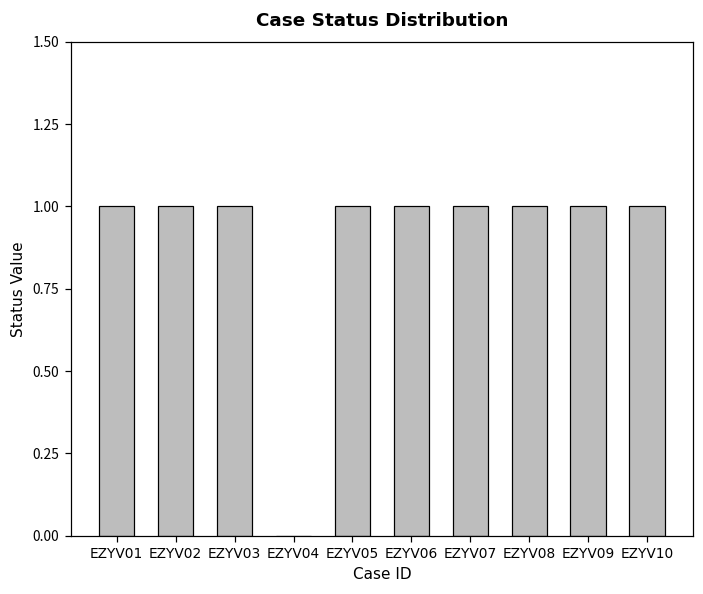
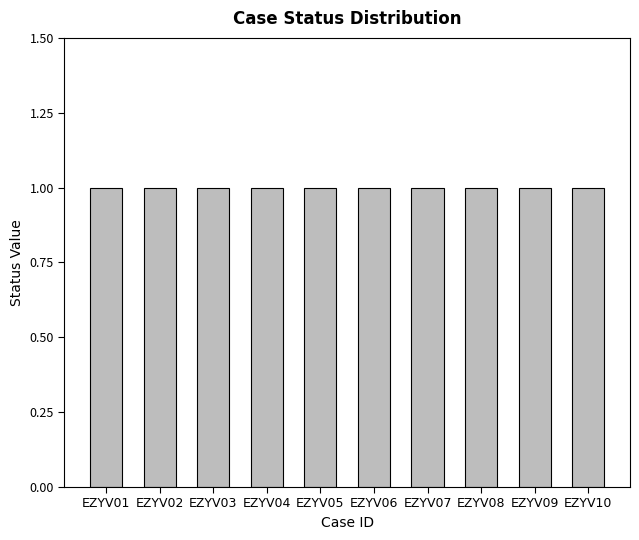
EZYV04: 0 -> 1
